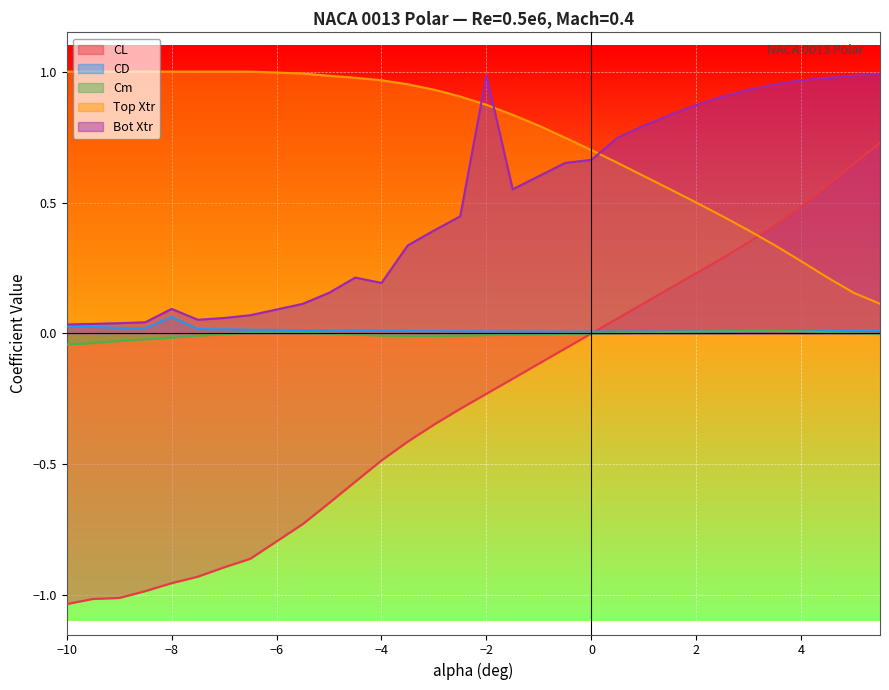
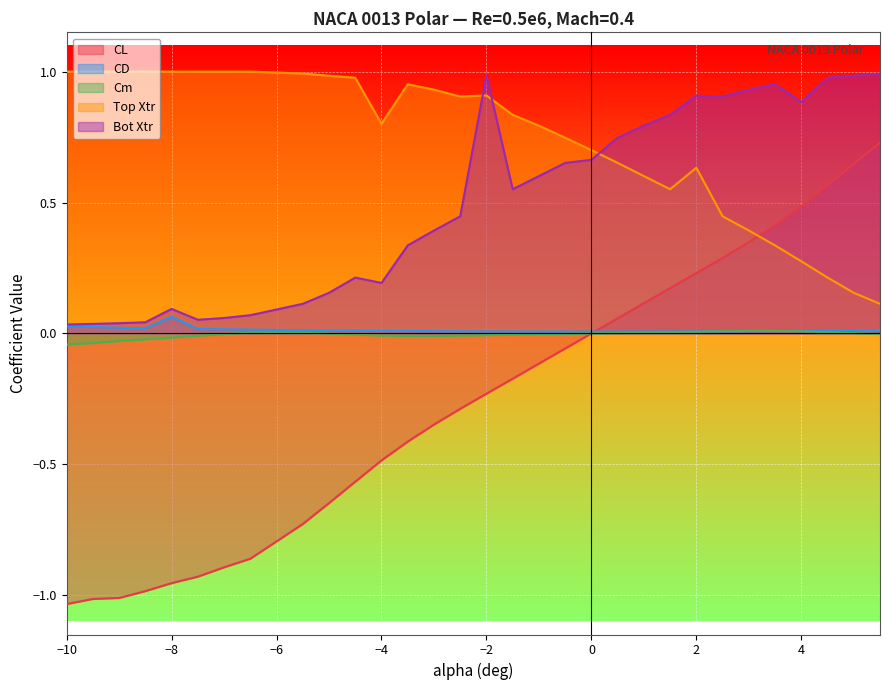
Top Xtr, −4: 0.97 -> 0.80
Top Xtr, −2: 0.87 -> 0.91
Top Xtr, 2: 0.50 -> 0.63
Bot Xtr, 2: 0.87 -> 0.91
Bot Xtr, 4: 0.97 -> 0.88
